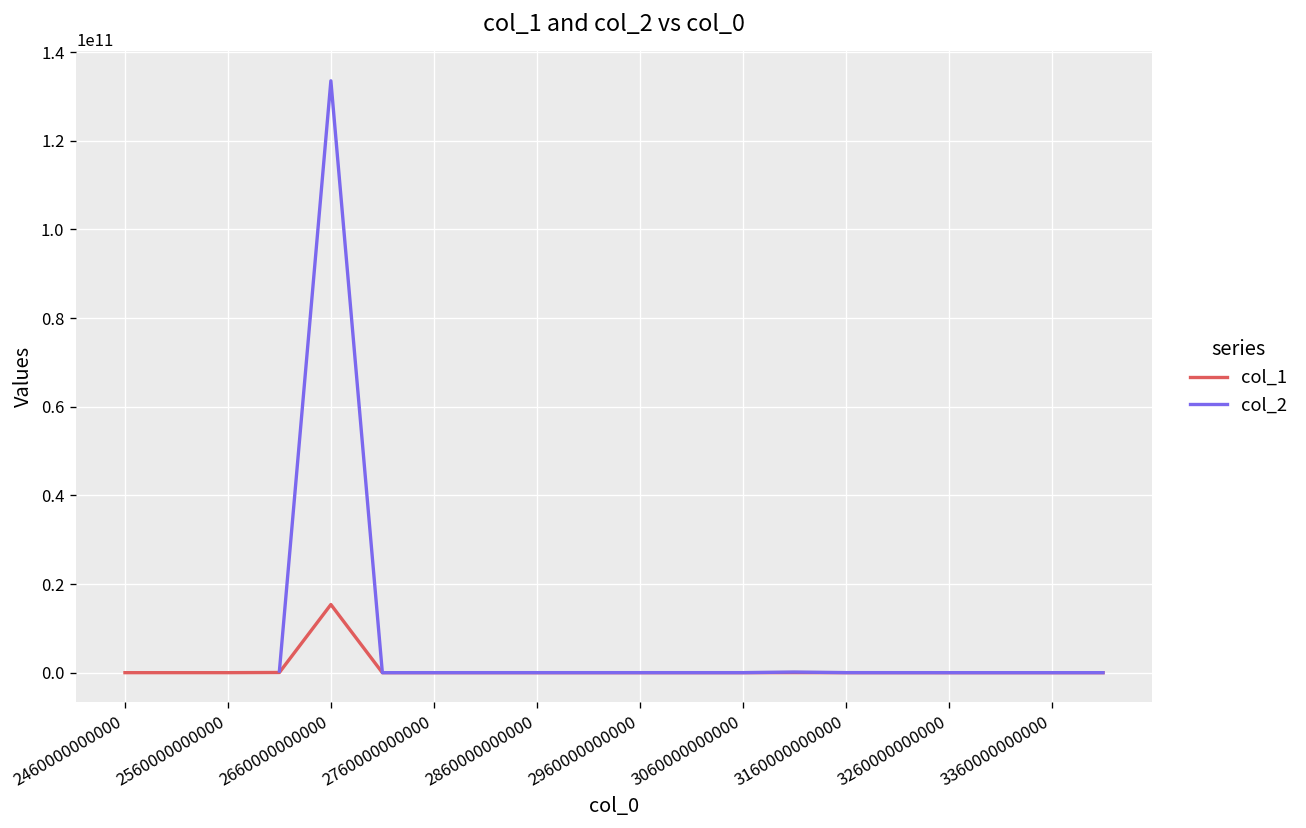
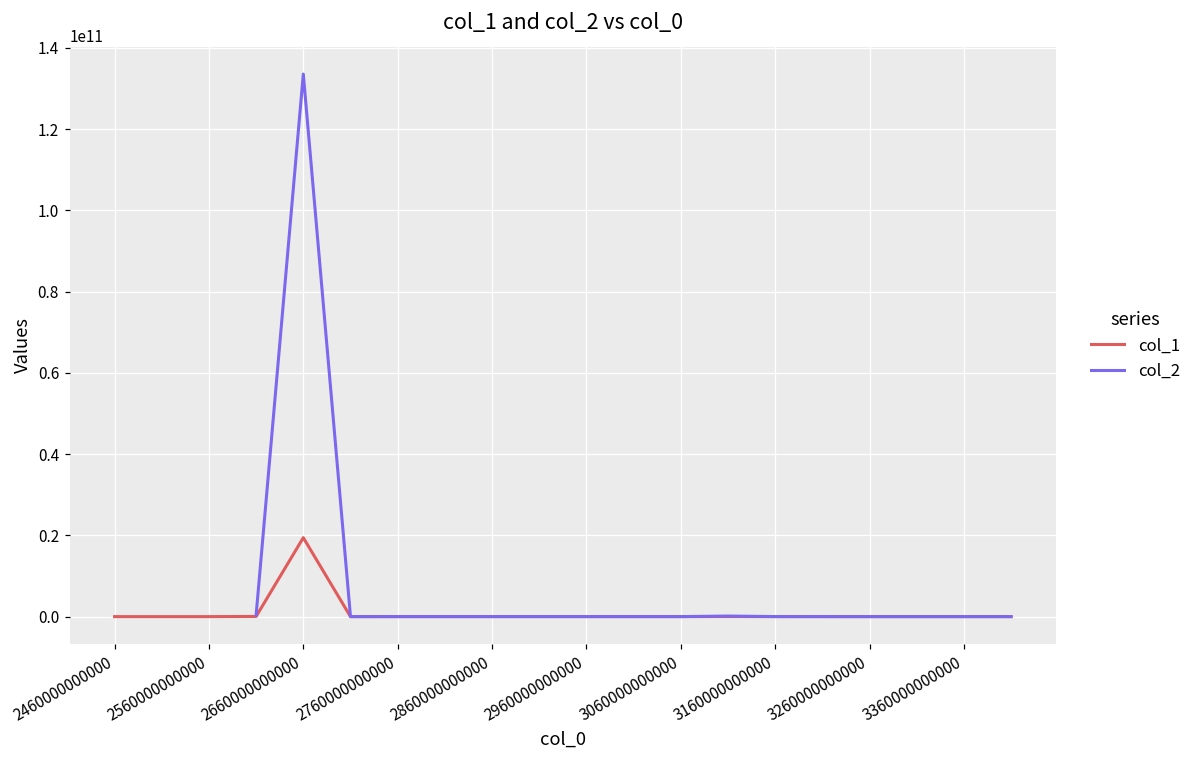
col_1, 2660000000000: 15000000000 -> 19000000000
